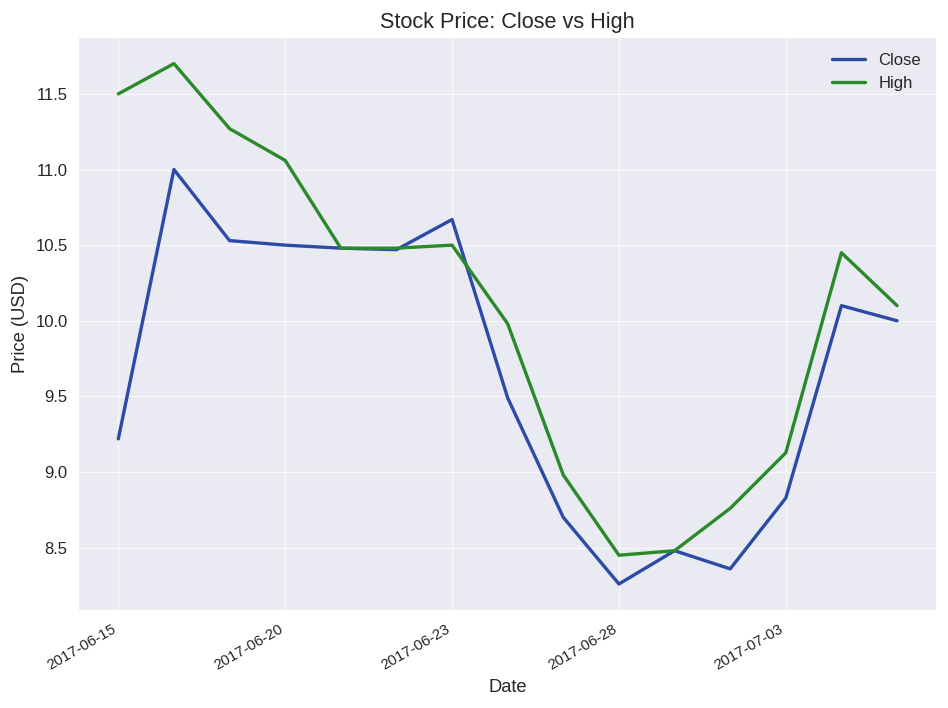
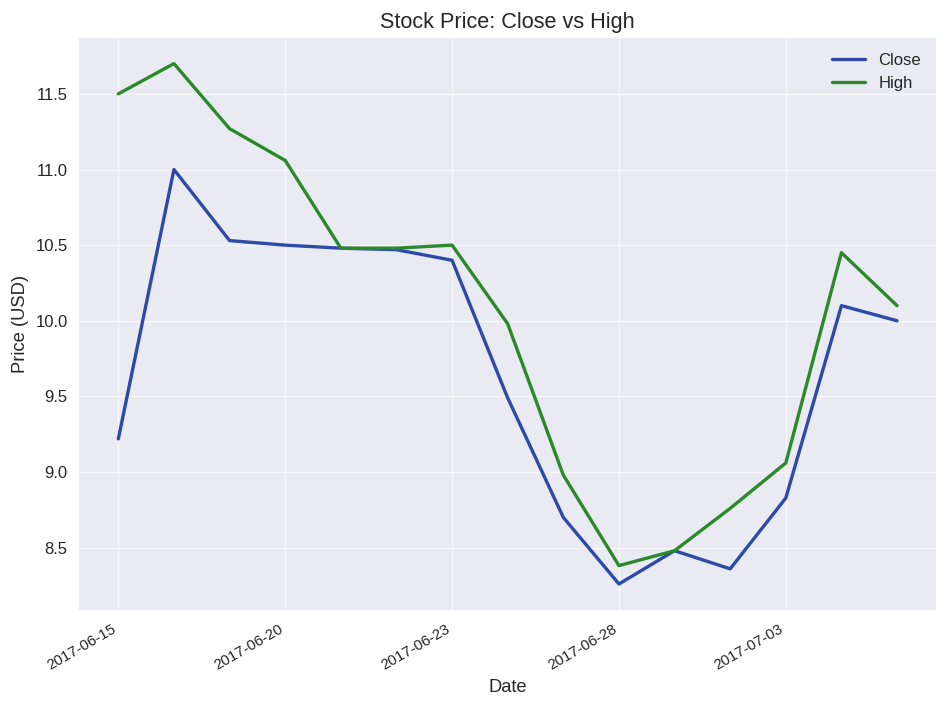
Close, 2017-06-23: 10.67 -> 10.40
High, 2017-06-28: 8.45 -> 8.38
High, 2017-07-03: 9.13 -> 9.06
